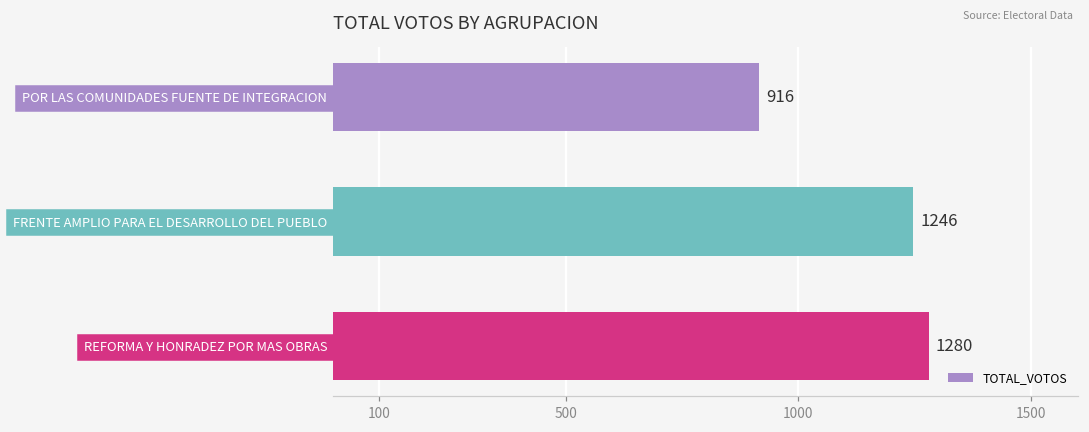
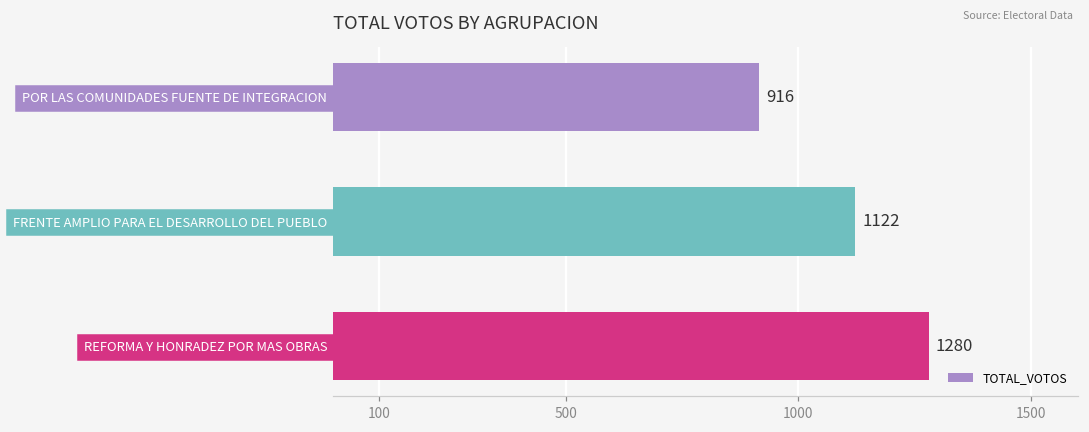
FRENTE AMPLIO PARA EL DESARROLLO DEL PUEBLO: 1246 -> 1122
